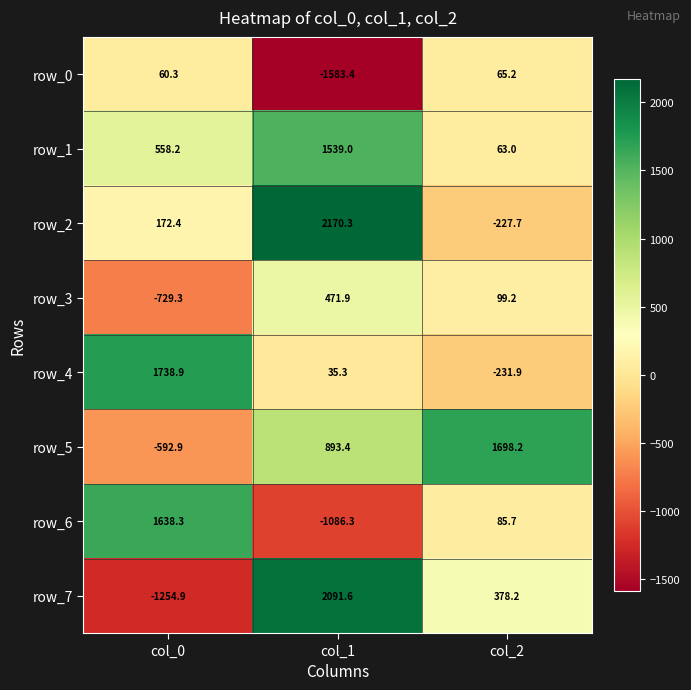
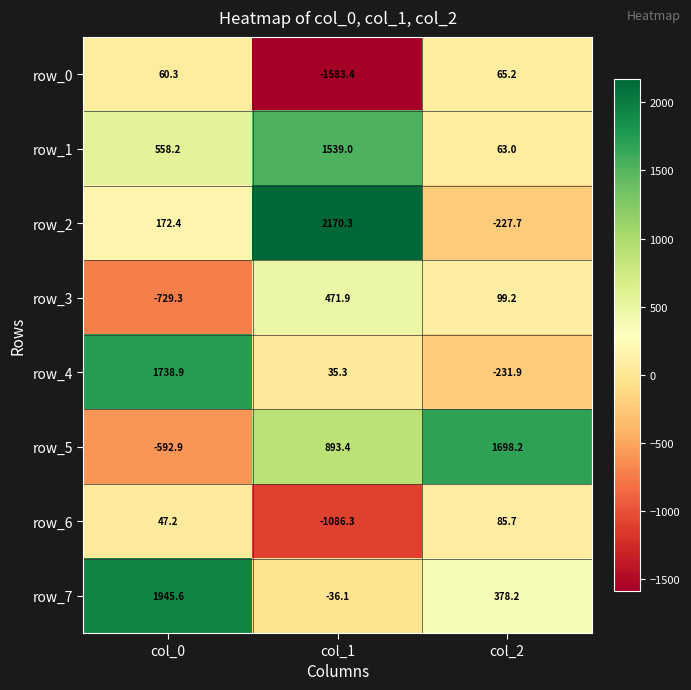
row_6, col_0: 1638.3 -> 47.2
row_7, col_0: -1254.9 -> 1945.6
row_7, col_1: 2091.6 -> -36.1
